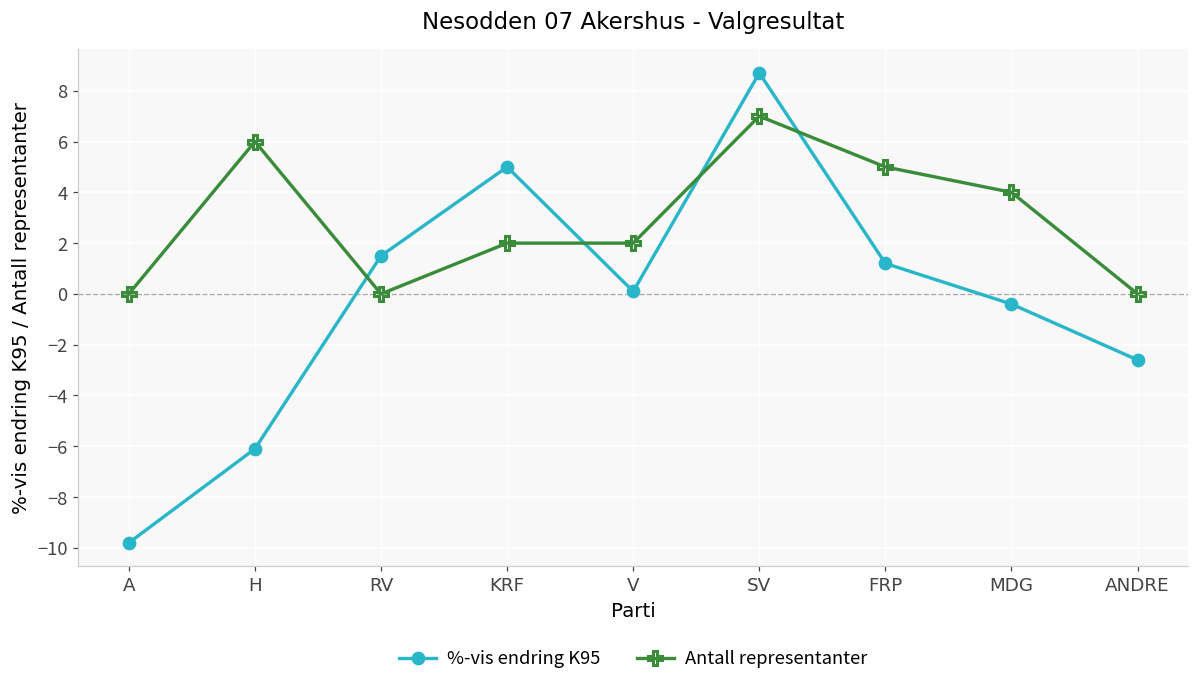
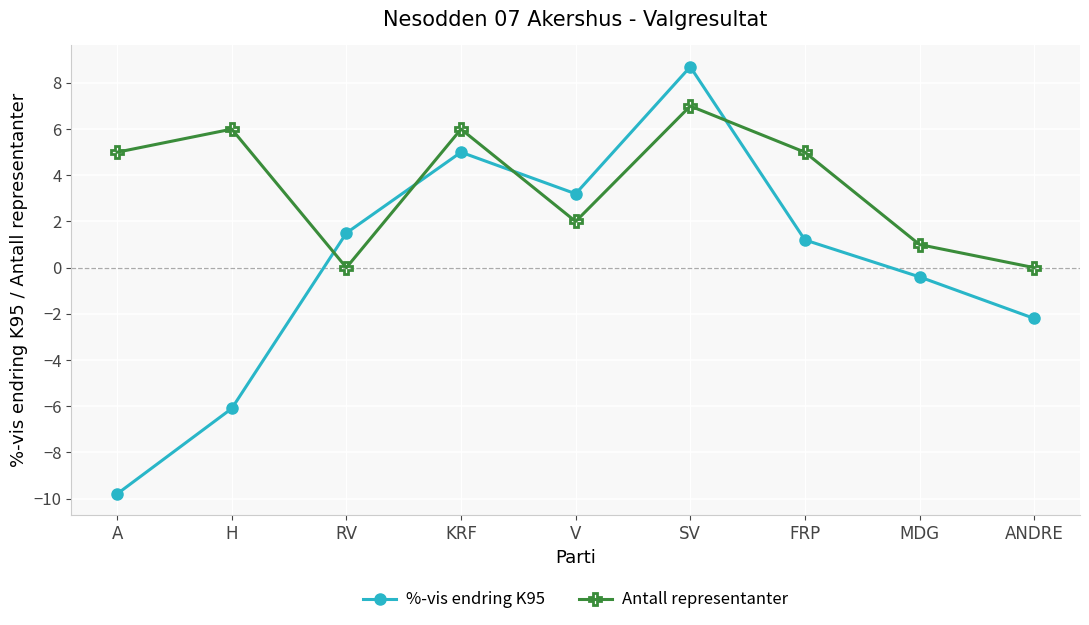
Antall representanter, A: 0 -> 5
Antall representanter, KRF: 2 -> 6
%-vis endring K95, V: 0.1 -> 3.2
Antall representanter, MDG: 4 -> 1
%-vis endring K95, ANDRE: -2.6 -> -2.2
